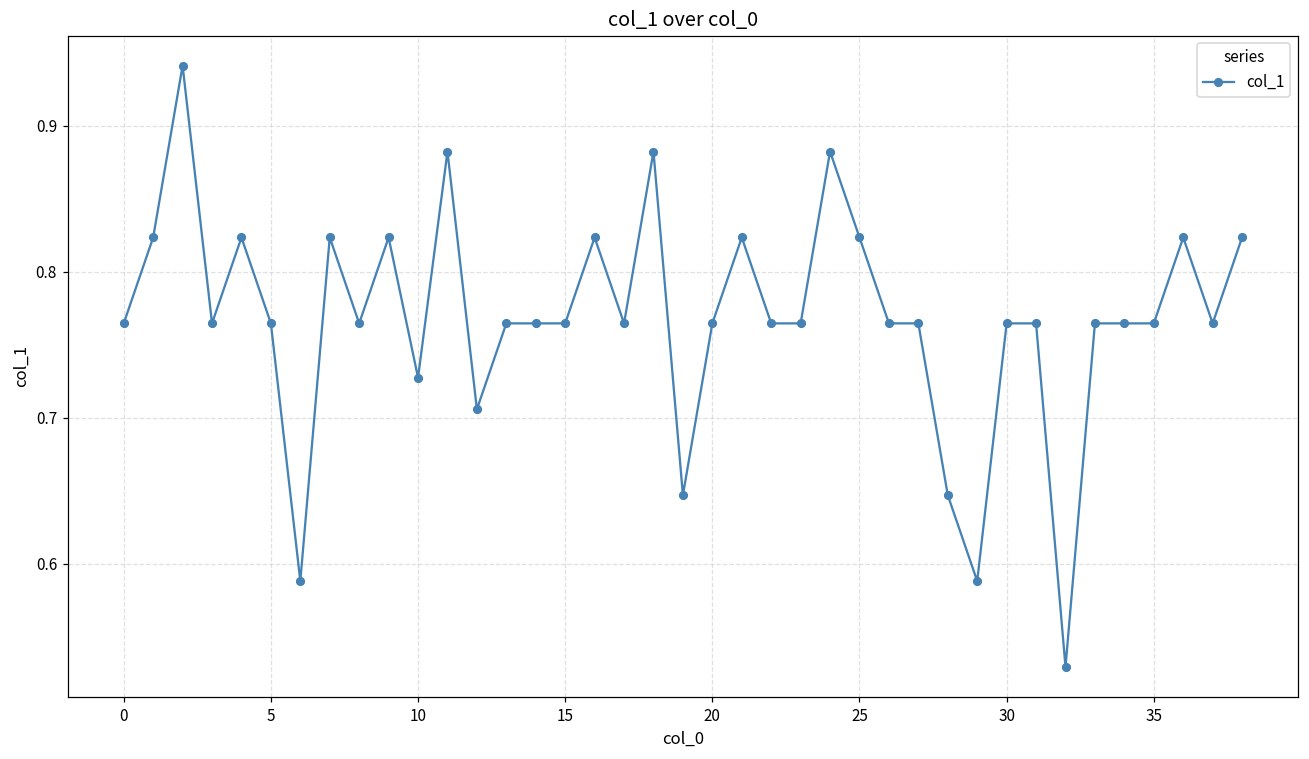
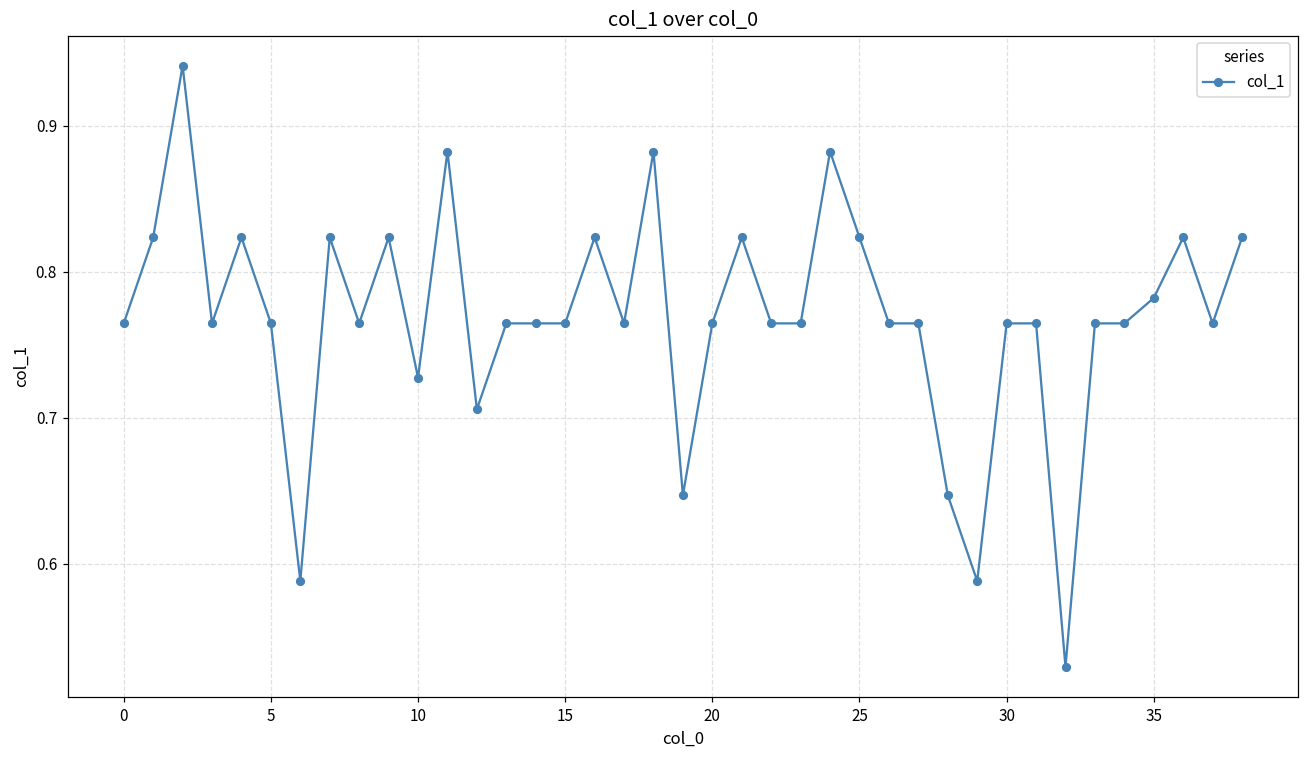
35: 0.765 -> 0.782
